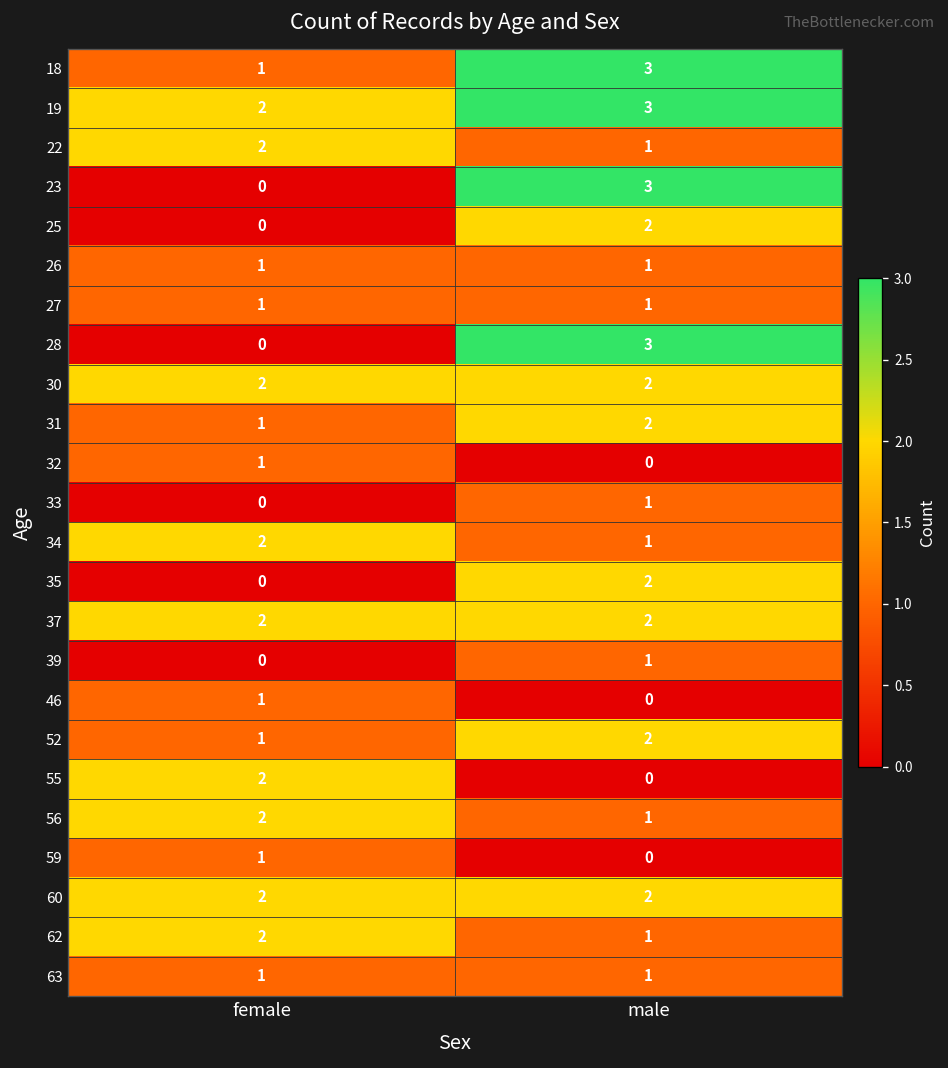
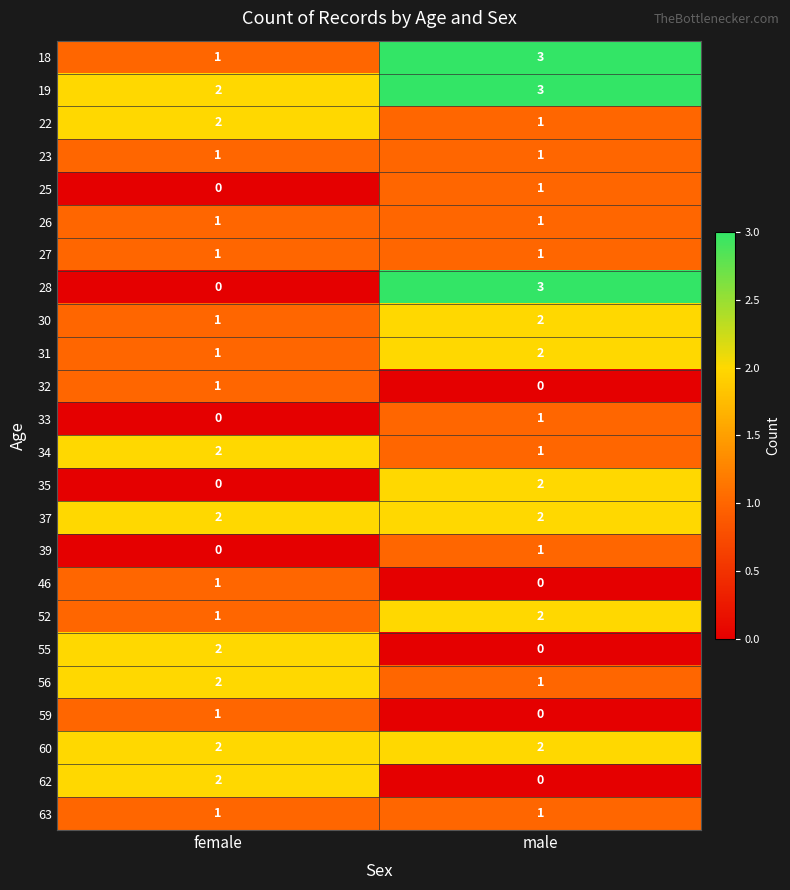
23, female: 0 -> 1
23, male: 3 -> 1
25, male: 2 -> 1
30, female: 2 -> 1
62, male: 1 -> 0
